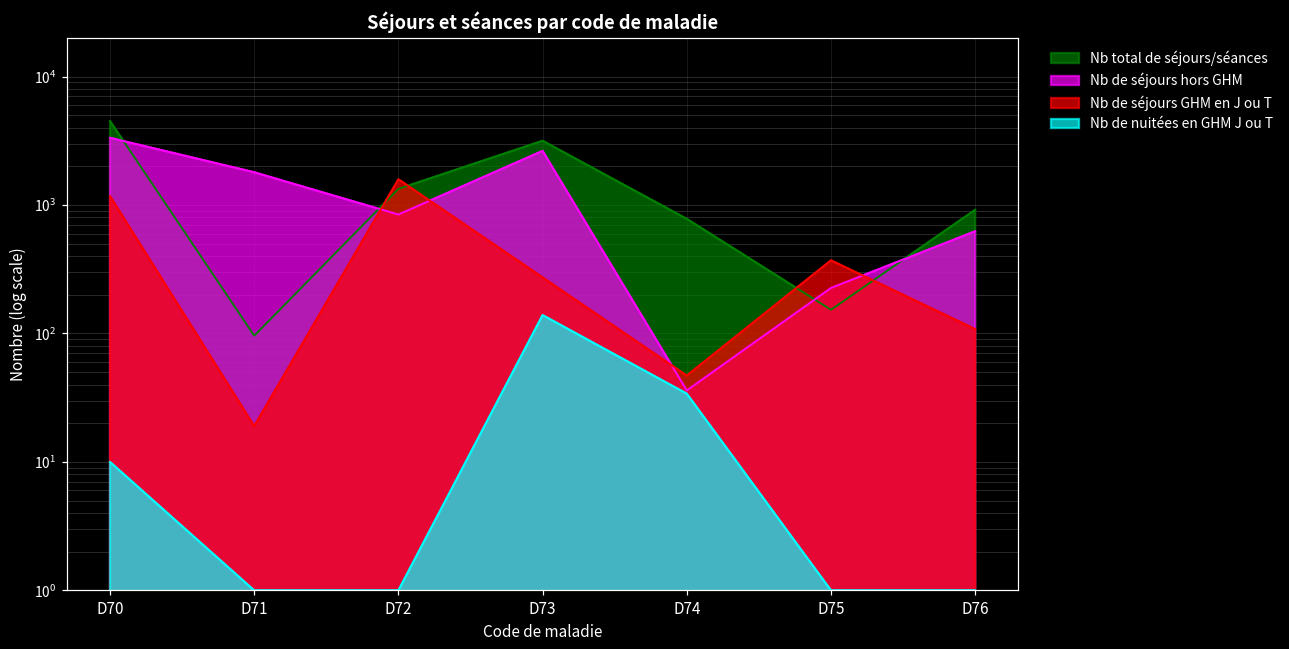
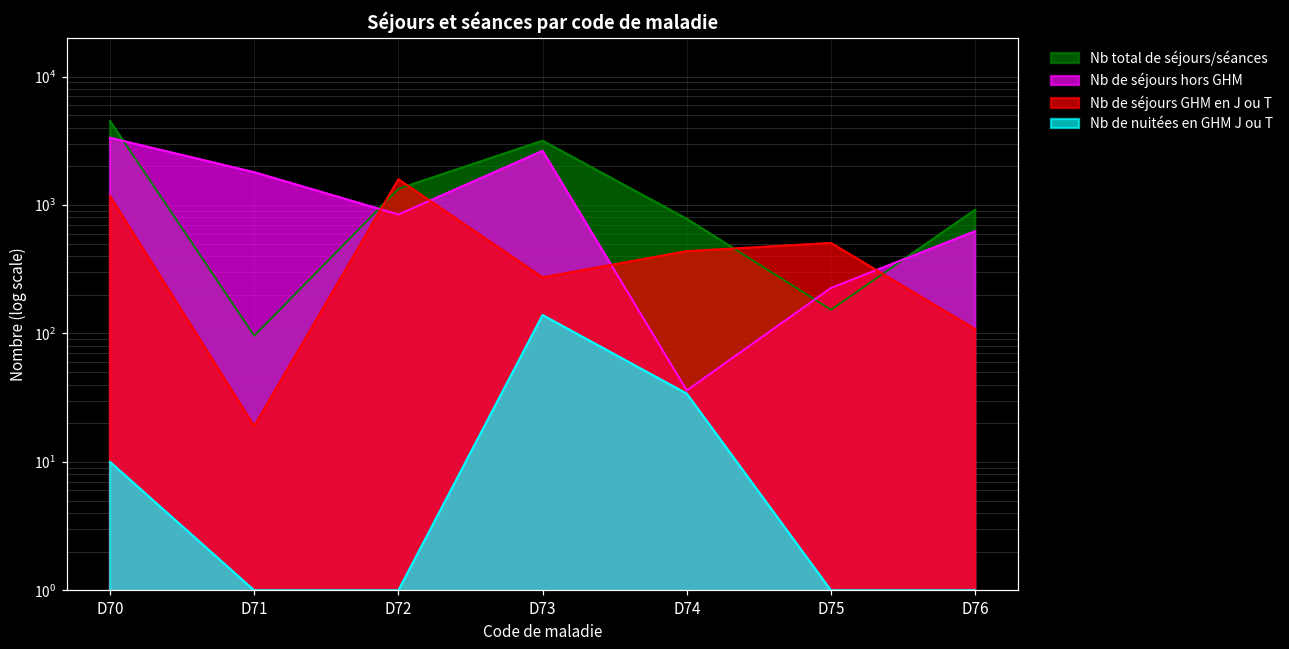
Nb de séjours GHM en J ou T, D74: 47 -> 440
Nb de séjours GHM en J ou T, D75: 370 -> 510
